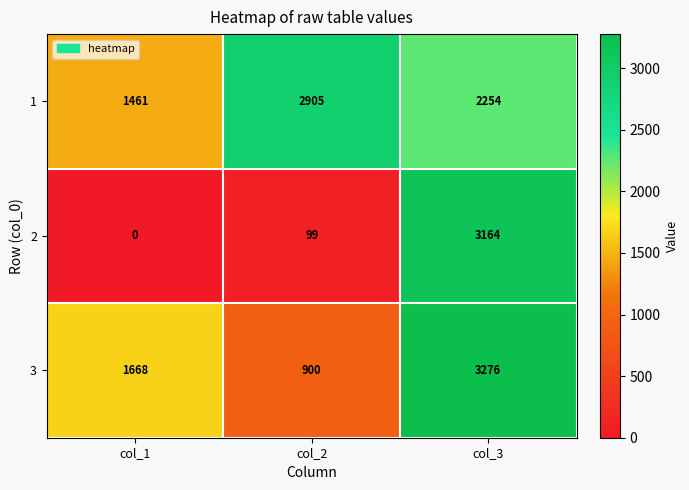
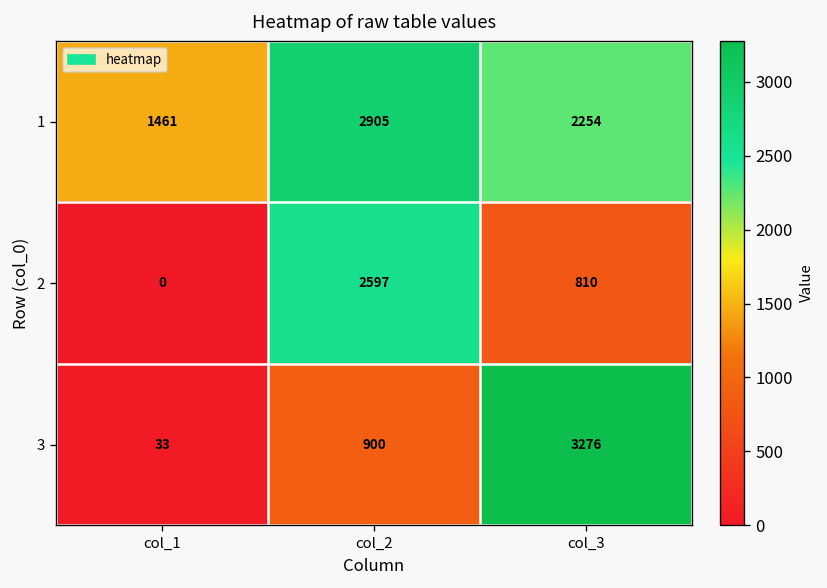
2, col_2: 99 -> 2597
2, col_3: 3164 -> 810
3, col_1: 1668 -> 33
